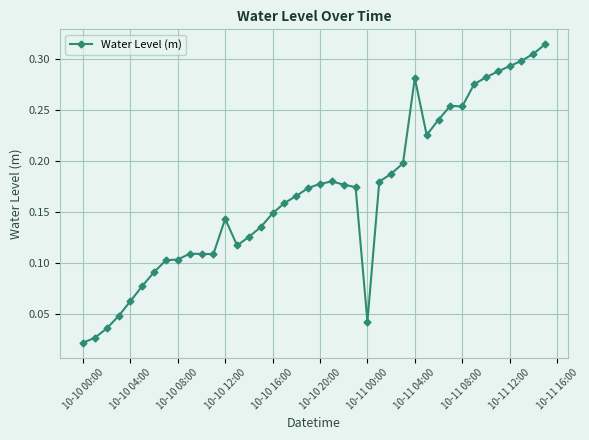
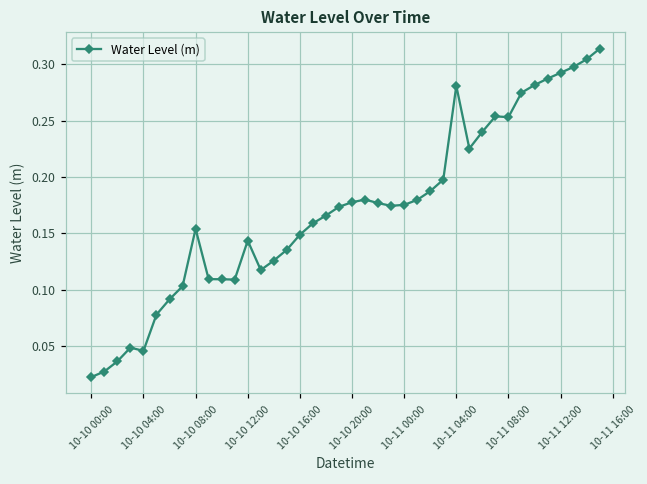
10-10 04:00: 0.063 -> 0.046
10-10 08:00: 0.104 -> 0.154
10-11 00:00: 0.043 -> 0.175
